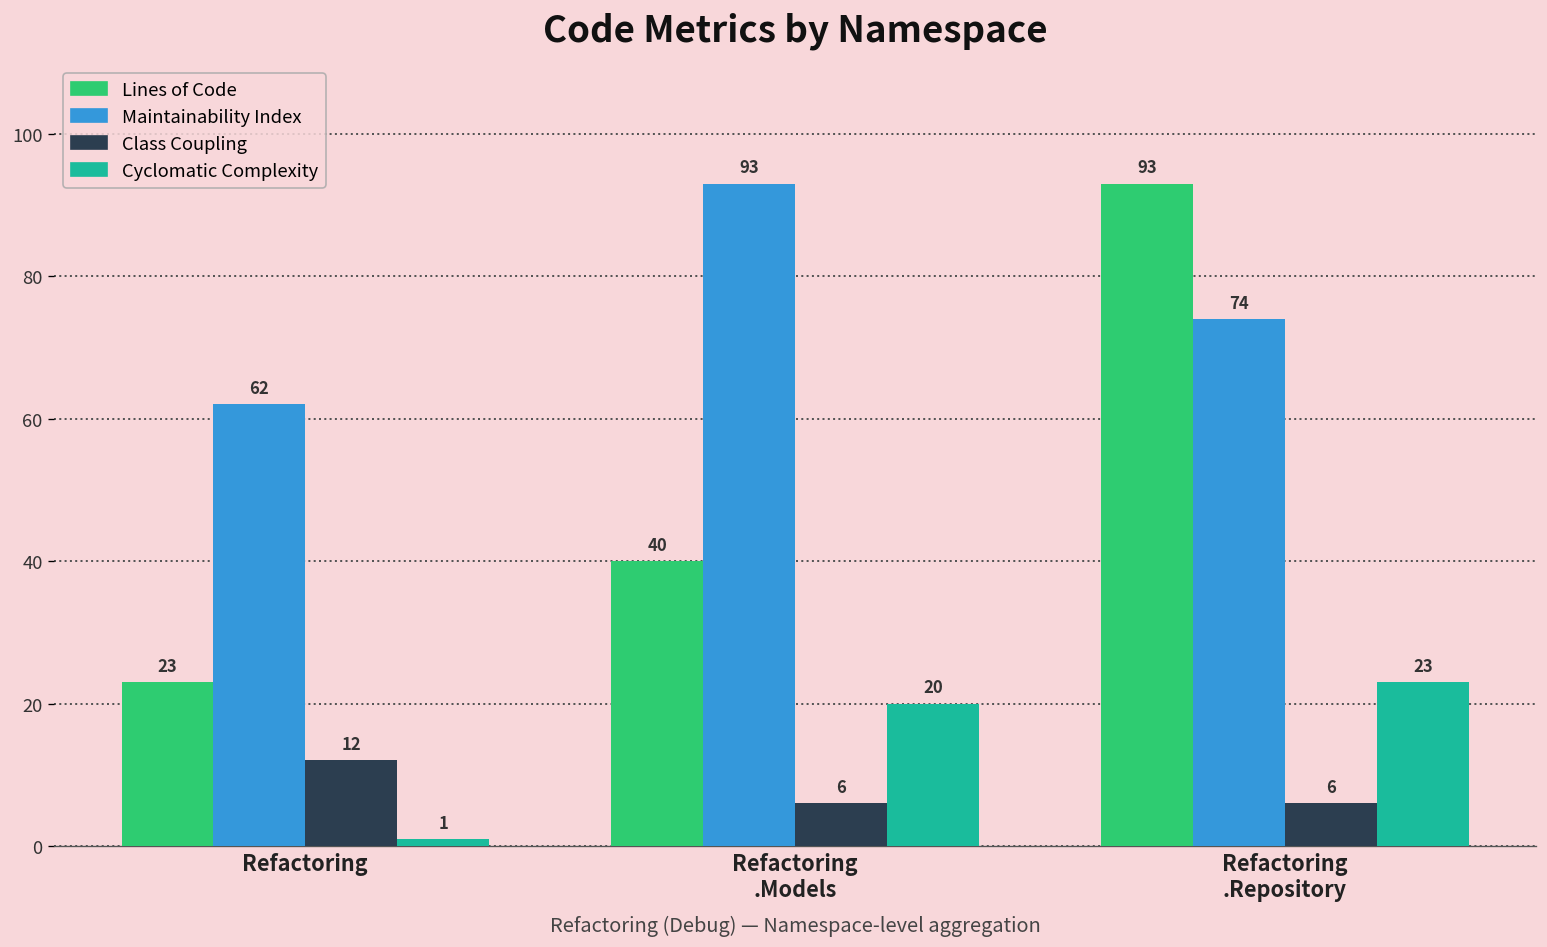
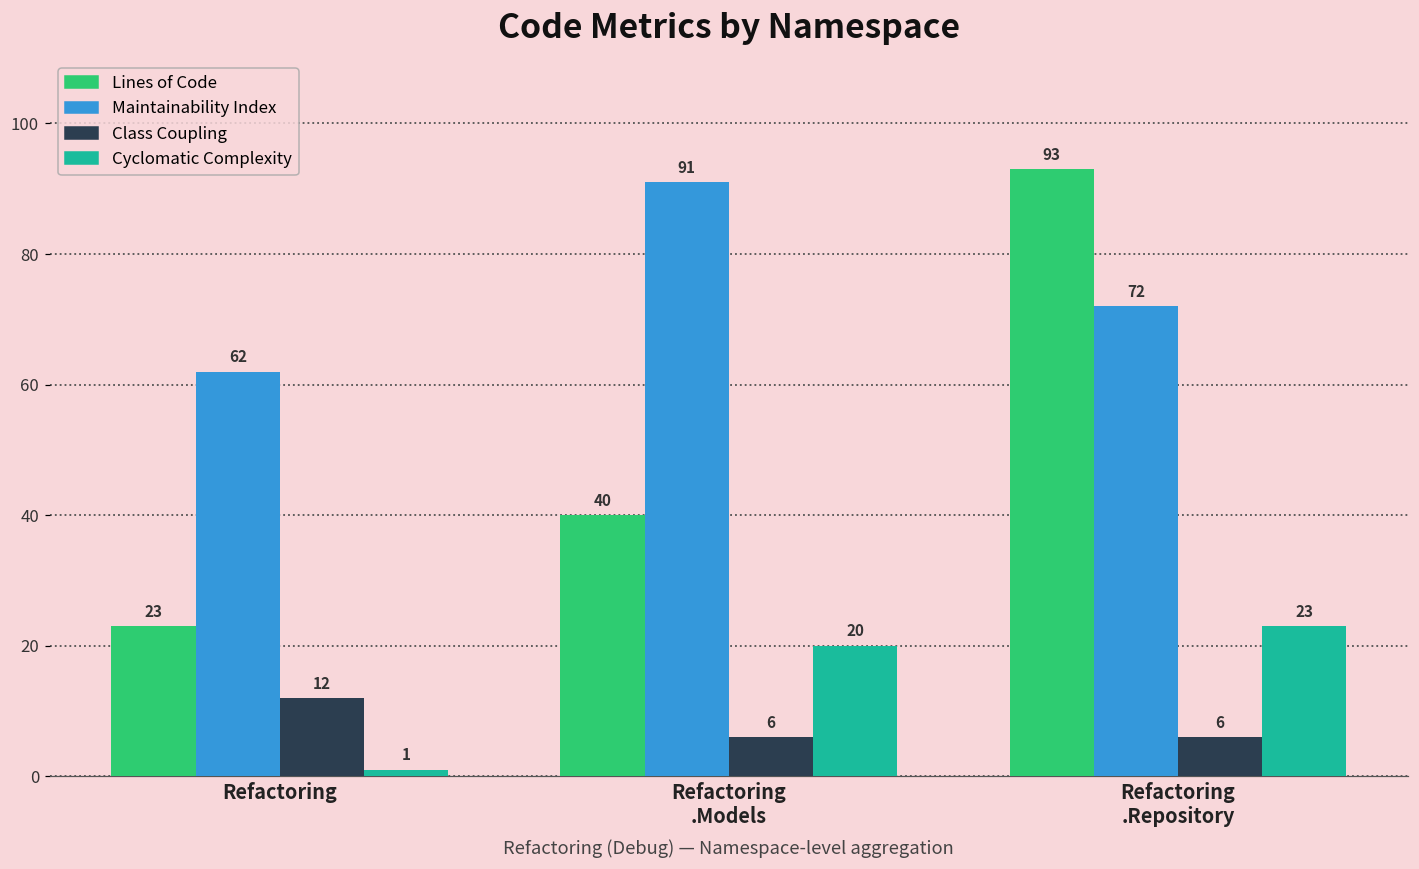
Maintainability Index, Refactoring .Models: 93 -> 91
Maintainability Index, Refactoring .Repository: 74 -> 72
